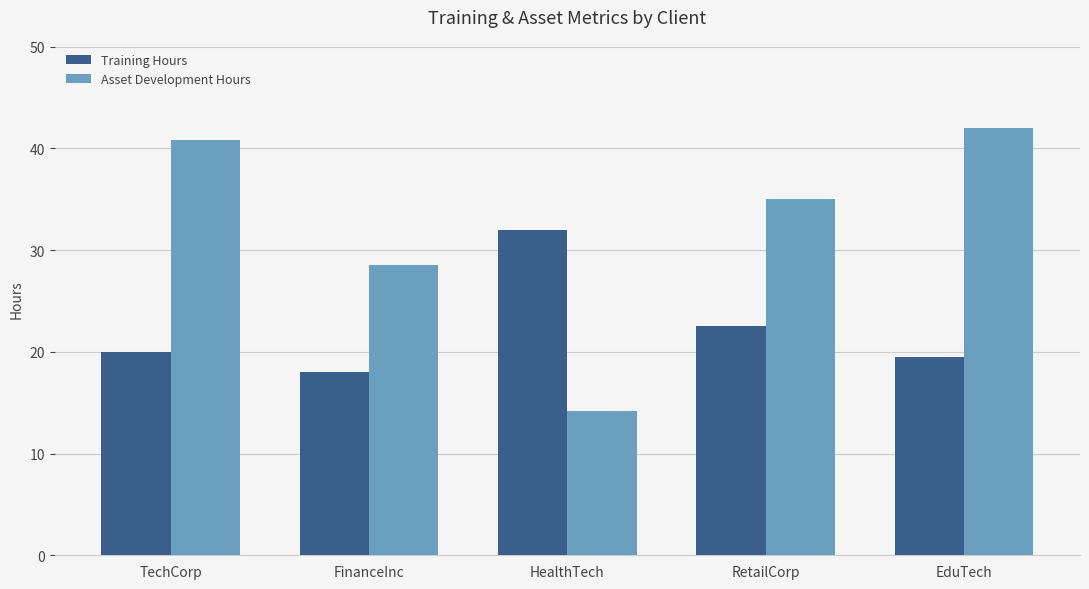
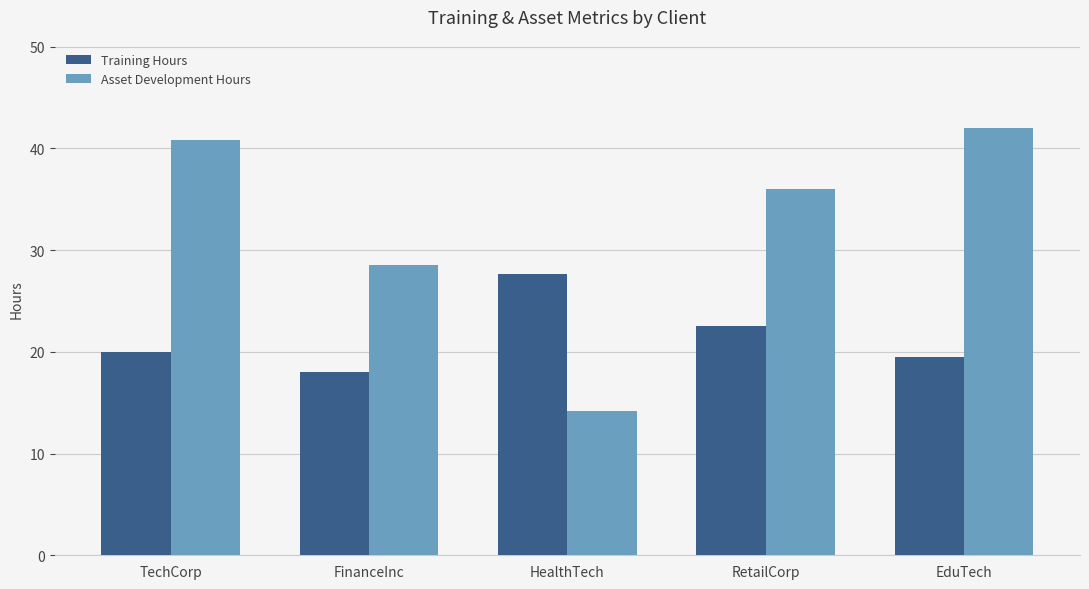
Training Hours, HealthTech: 32.0 -> 27.6
Asset Development Hours, RetailCorp: 35 -> 36
